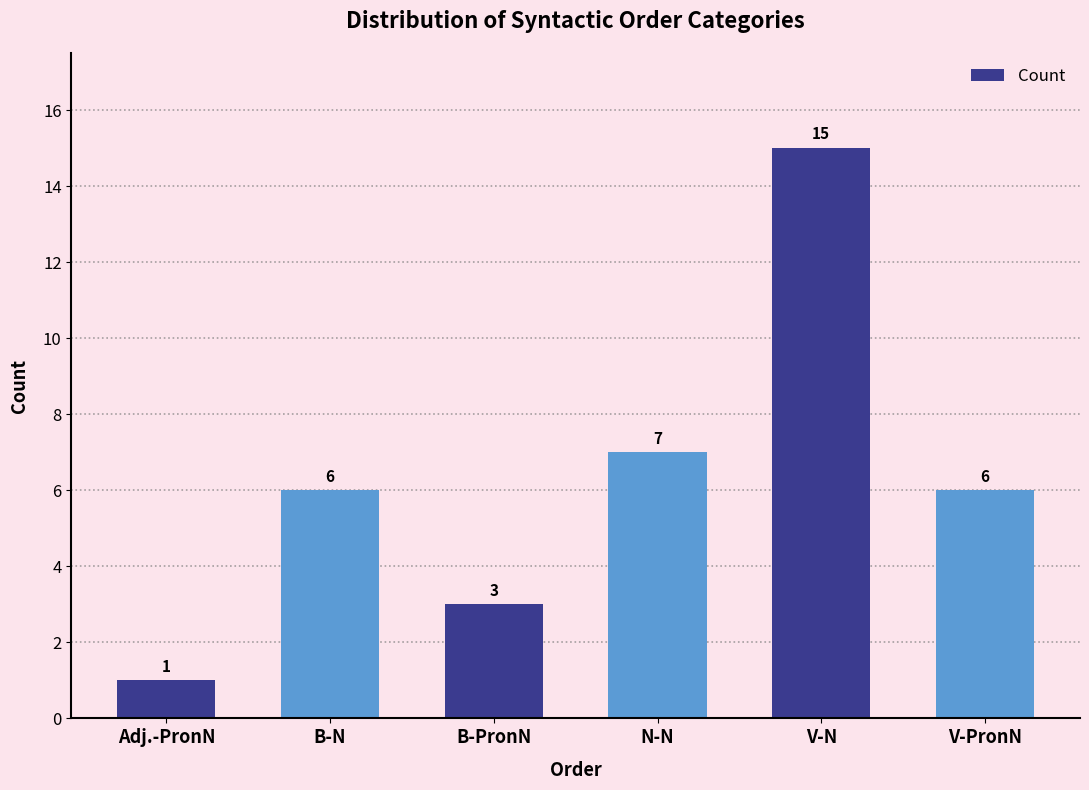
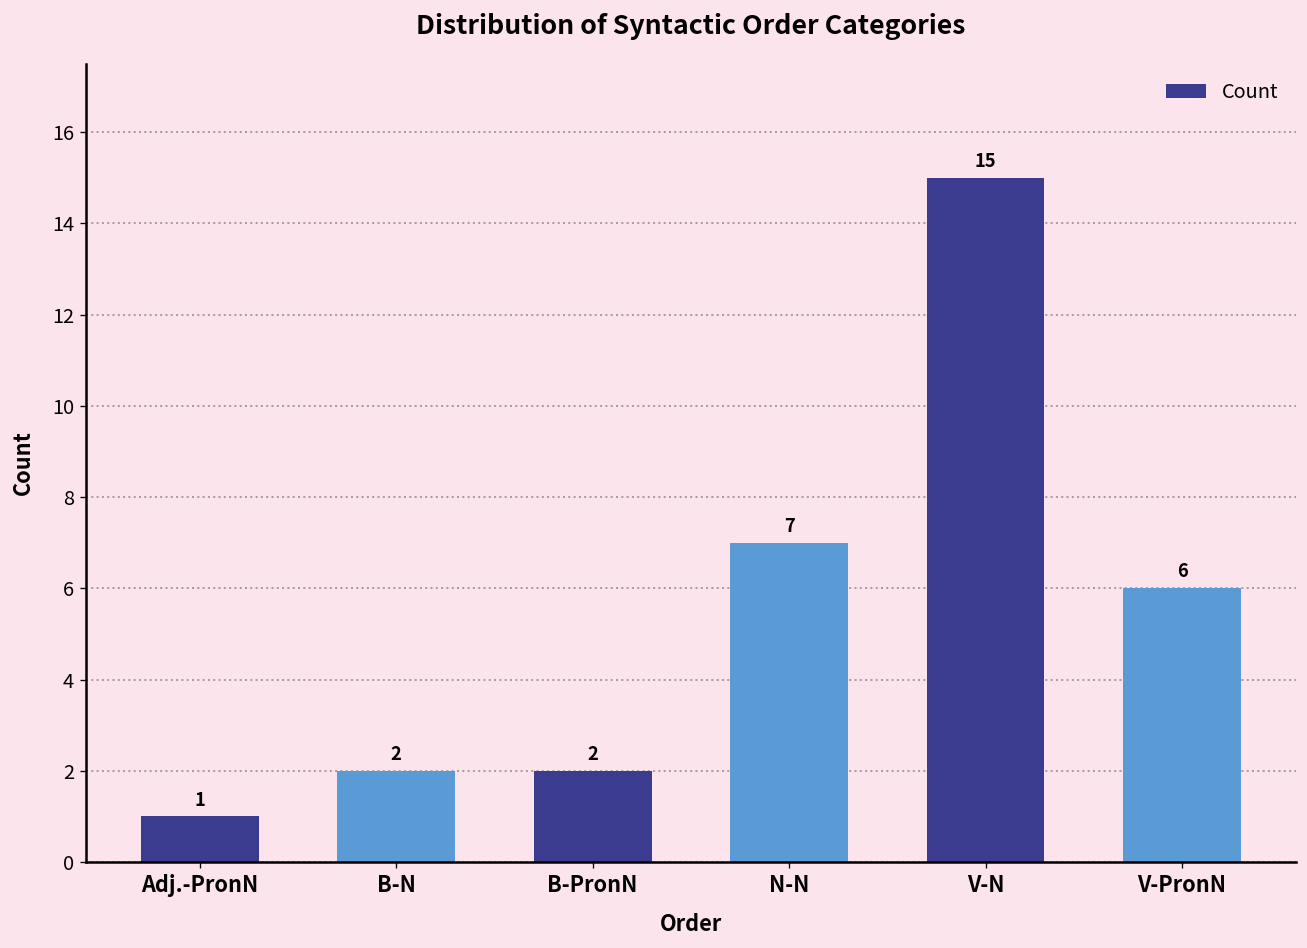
B-N: 6 -> 2
B-PronN: 3 -> 2
